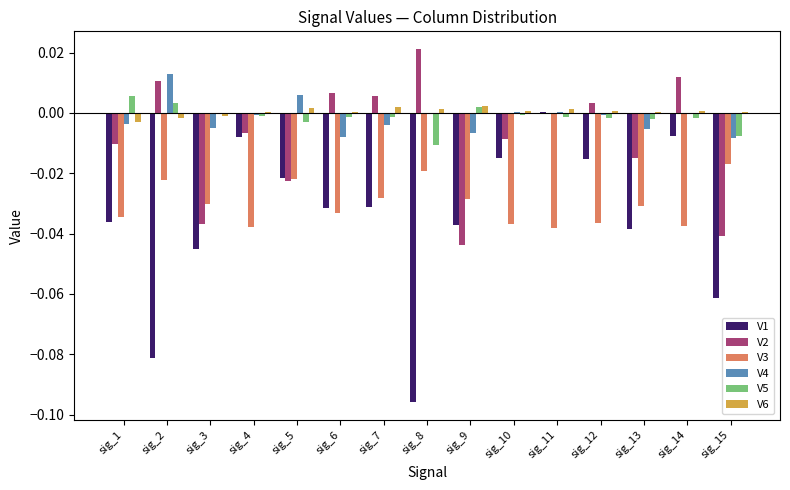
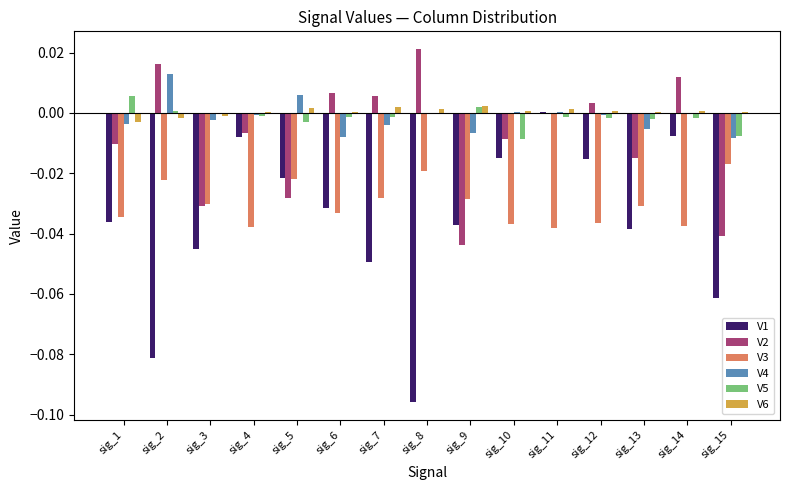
V2, sig_2: 0.011 -> 0.016
V5, sig_2: 0.003 -> 0.001
V2, sig_3: -0.037 -> -0.031
V4, sig_3: -0.005 -> -0.002
V2, sig_5: -0.023 -> -0.028
V1, sig_7: -0.031 -> -0.049
V5, sig_8: -0.011 -> 0.000
V5, sig_10: -0.001 -> -0.009
